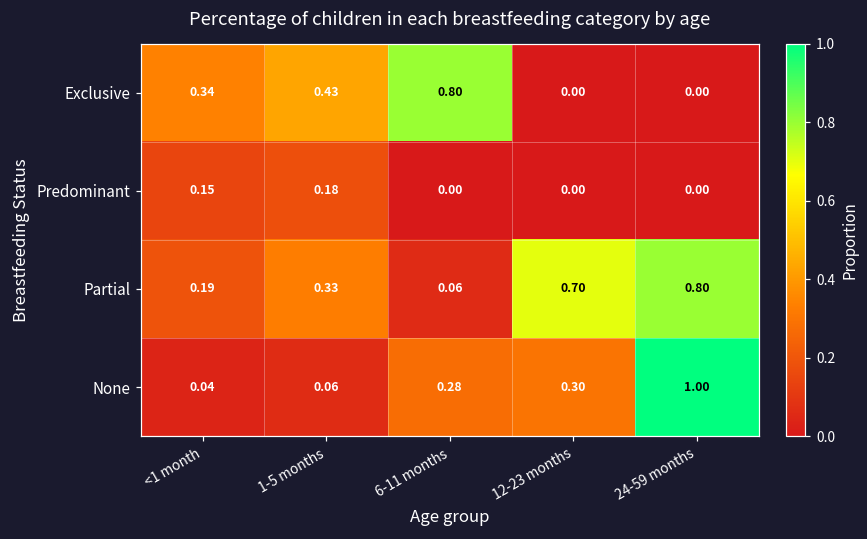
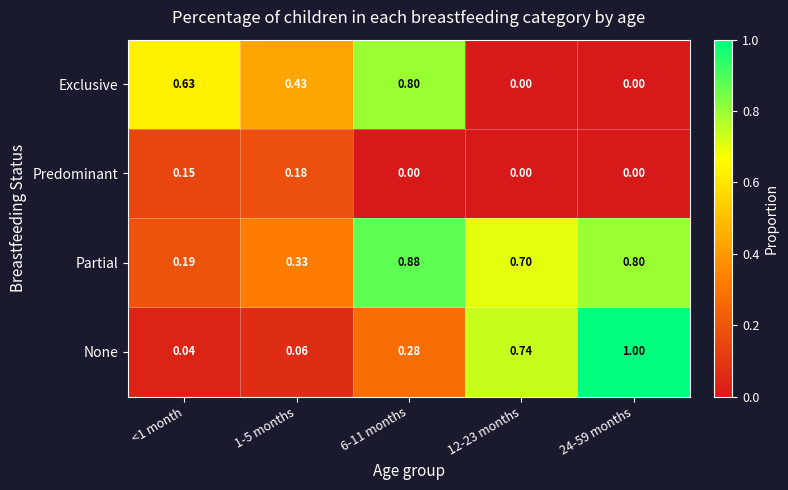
Exclusive, <1 month: 0.34 -> 0.63
Partial, 6-11 months: 0.06 -> 0.88
None, 12-23 months: 0.30 -> 0.74
